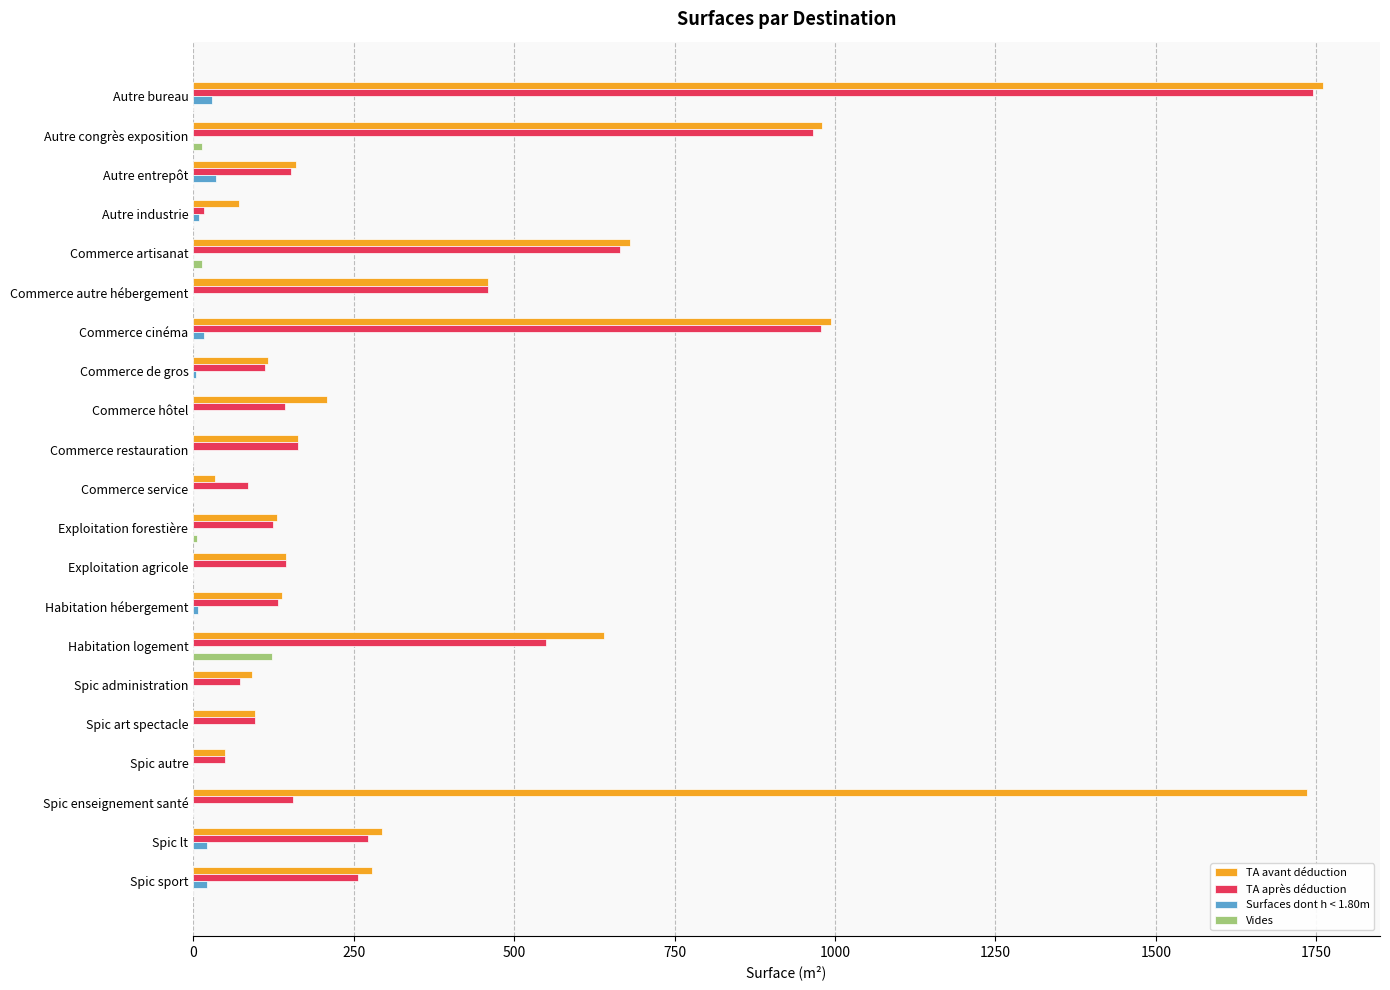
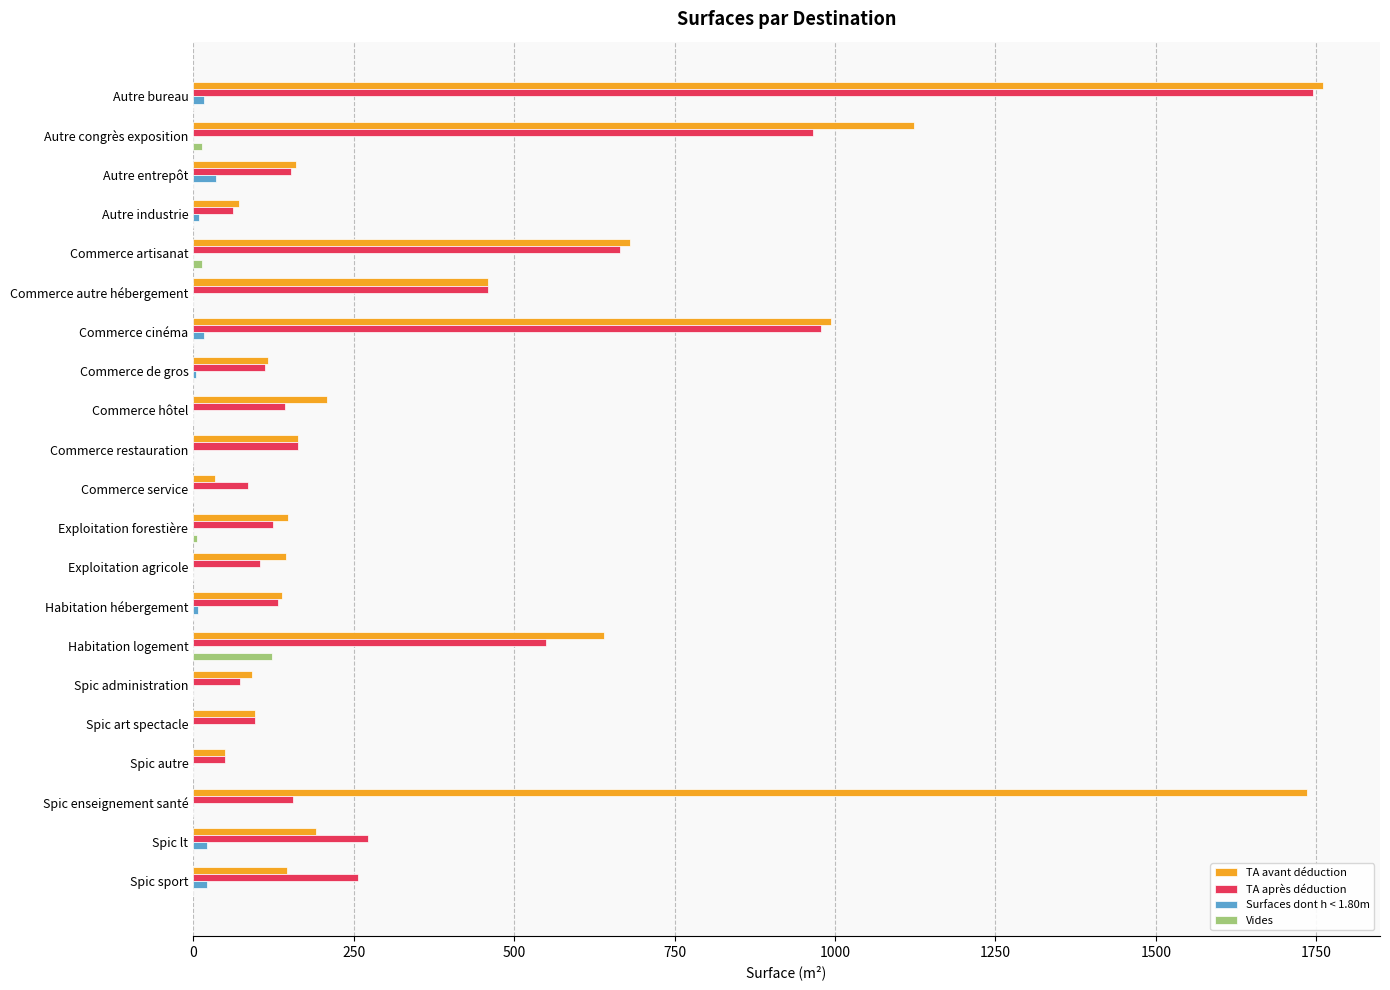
Surfaces dont h < 1.80m, Autre bureau: 30 -> 20
TA avant déduction, Autre congrès exposition: 980 -> 1120
TA après déduction, Autre industrie: 20 -> 60
TA avant déduction, Exploitation forestière: 130 -> 150
TA après déduction, Exploitation agricole: 140 -> 100
TA avant déduction, Spic lt: 290 -> 190
TA avant déduction, Spic sport: 280 -> 150
